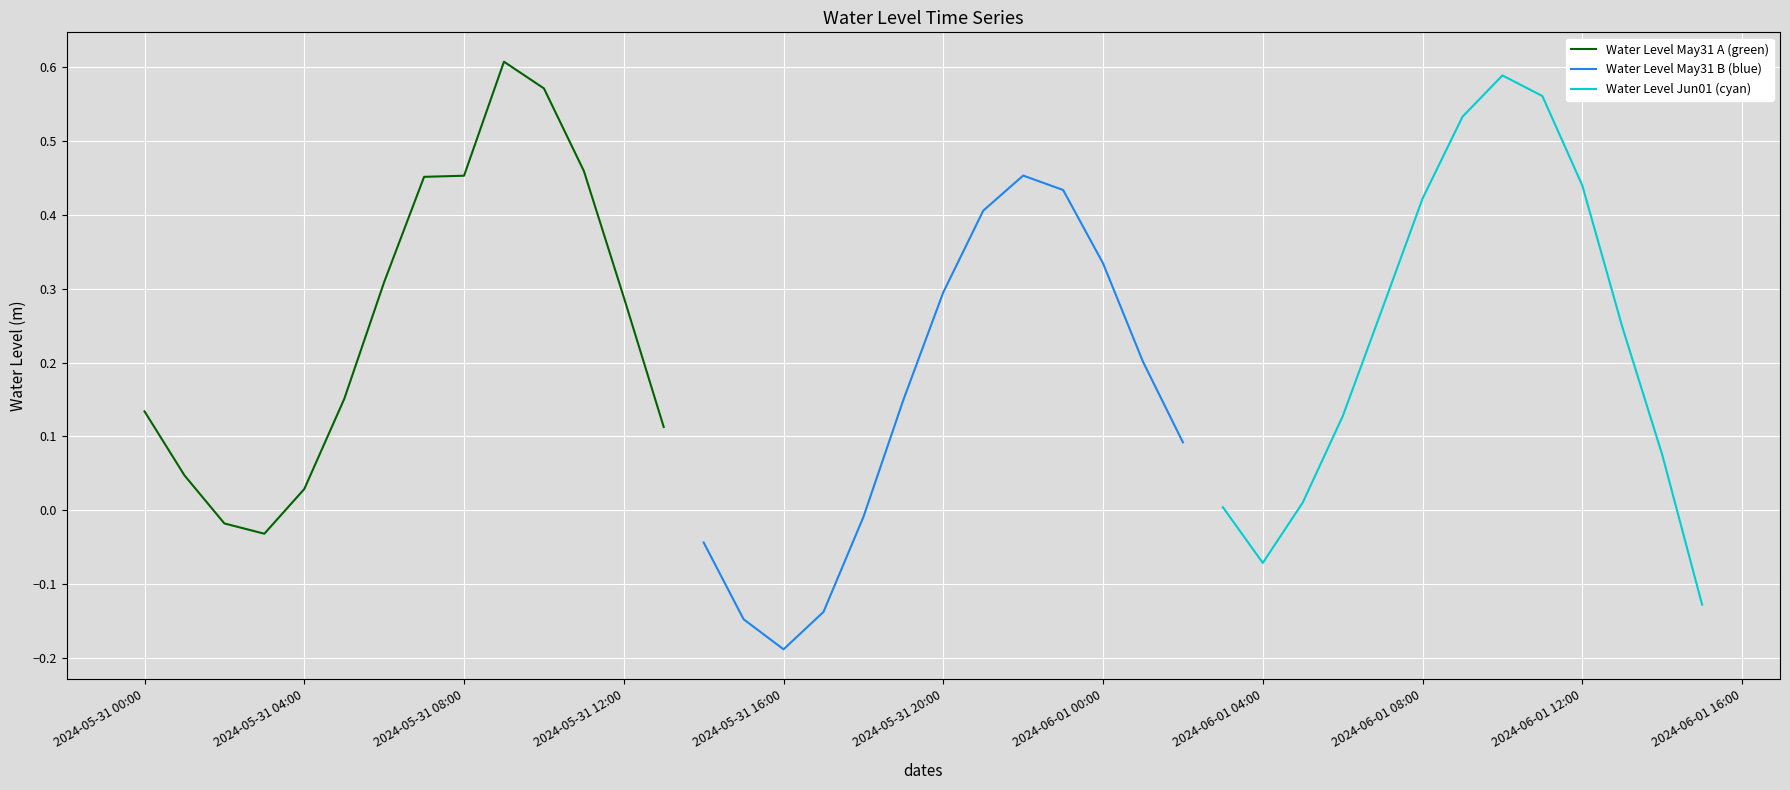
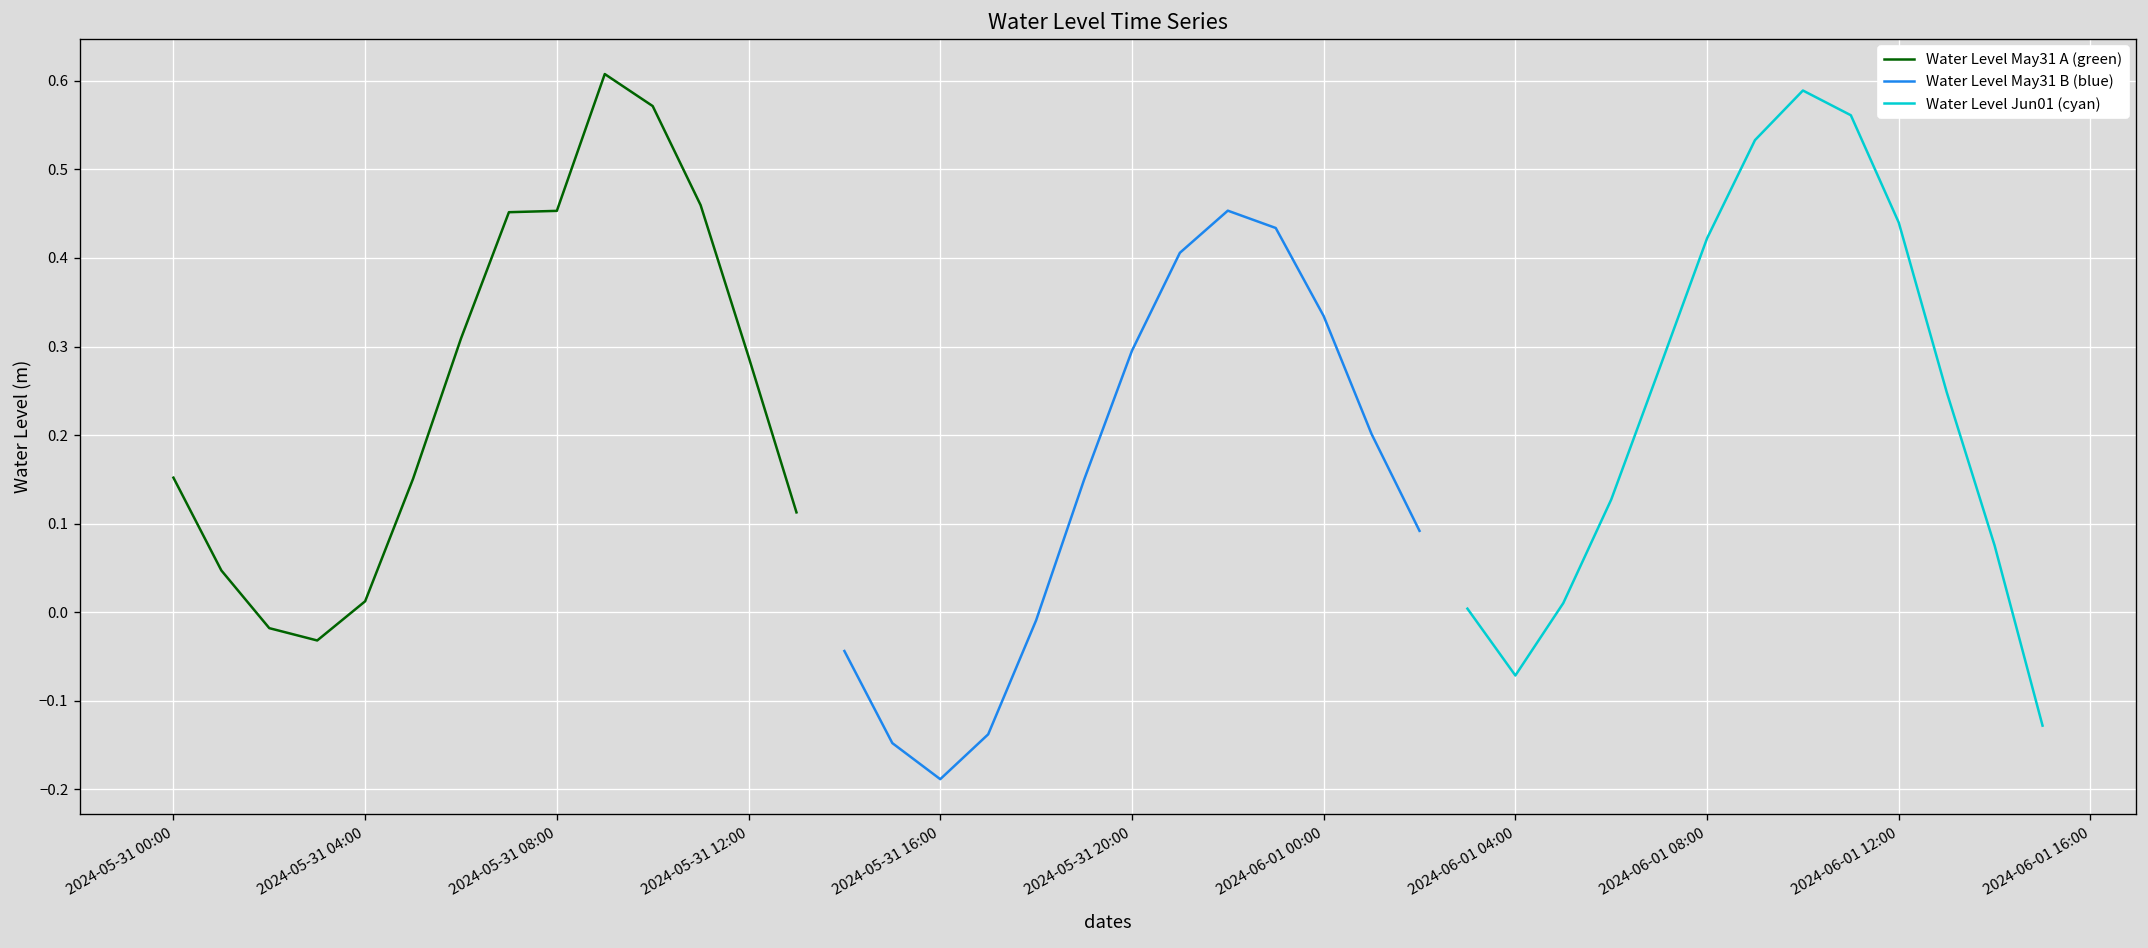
Water Level May31 A (green), 2024-05-31 00:00: 0.13 -> 0.15
Water Level May31 A (green), 2024-05-31 04:00: 0.03 -> 0.01
